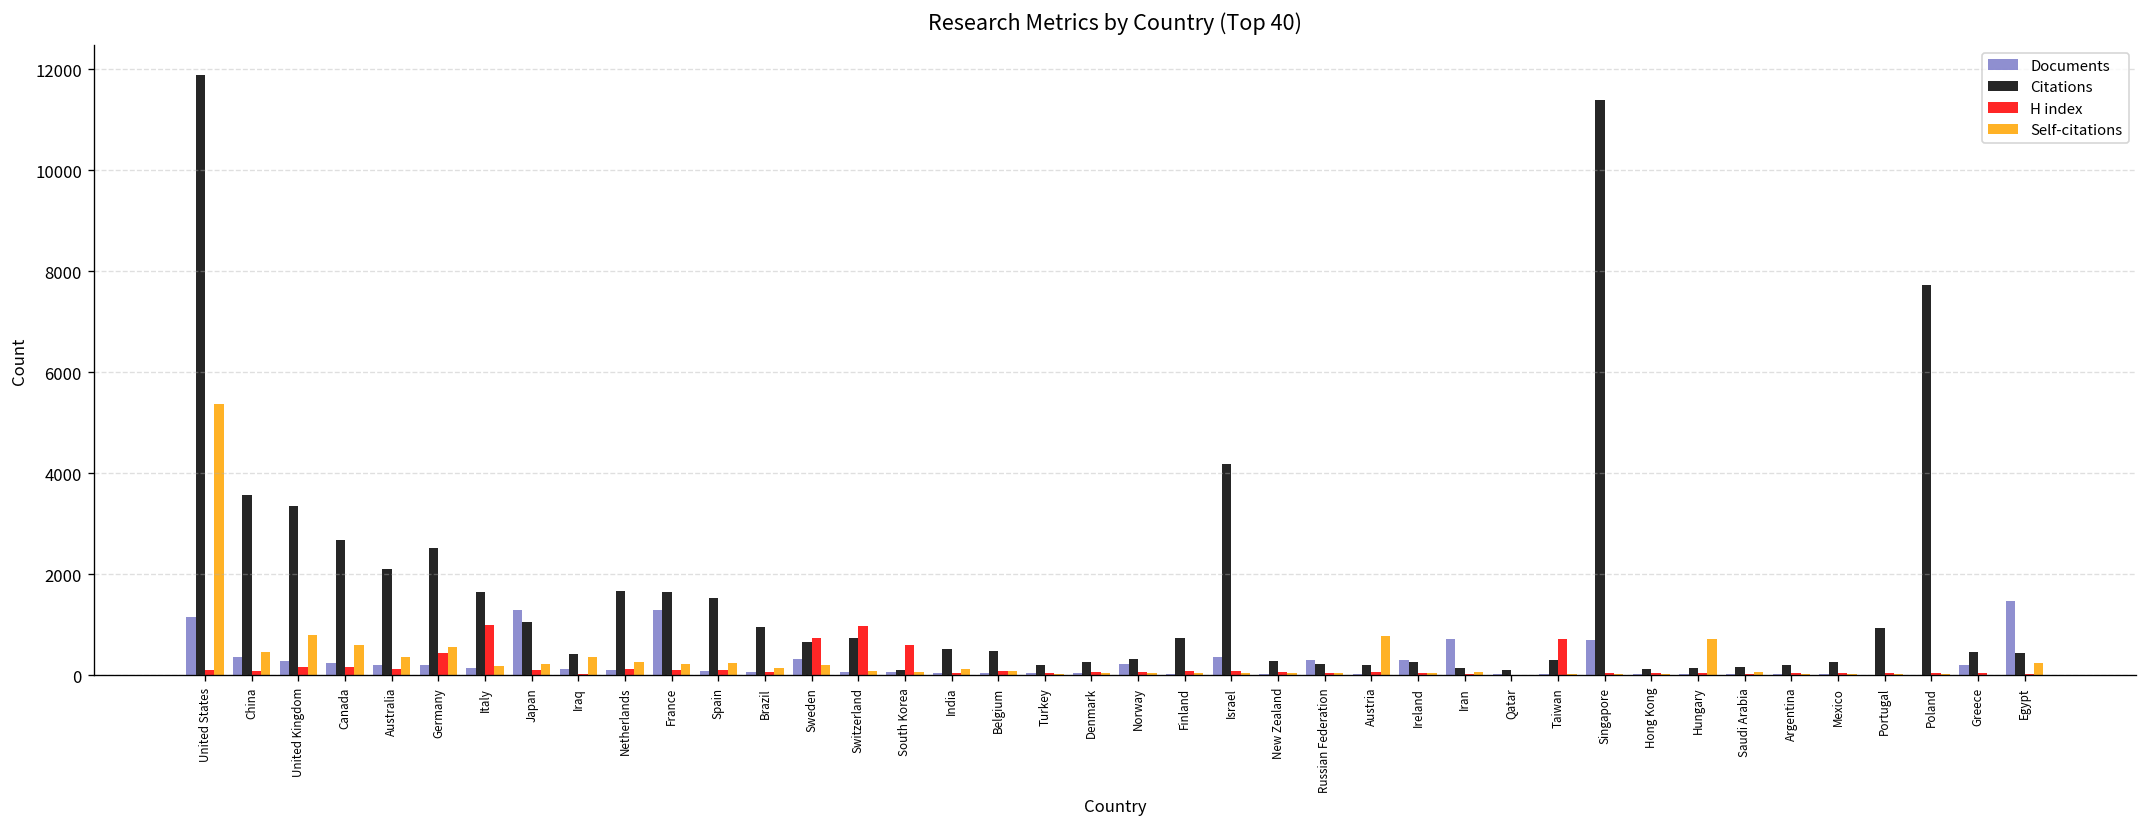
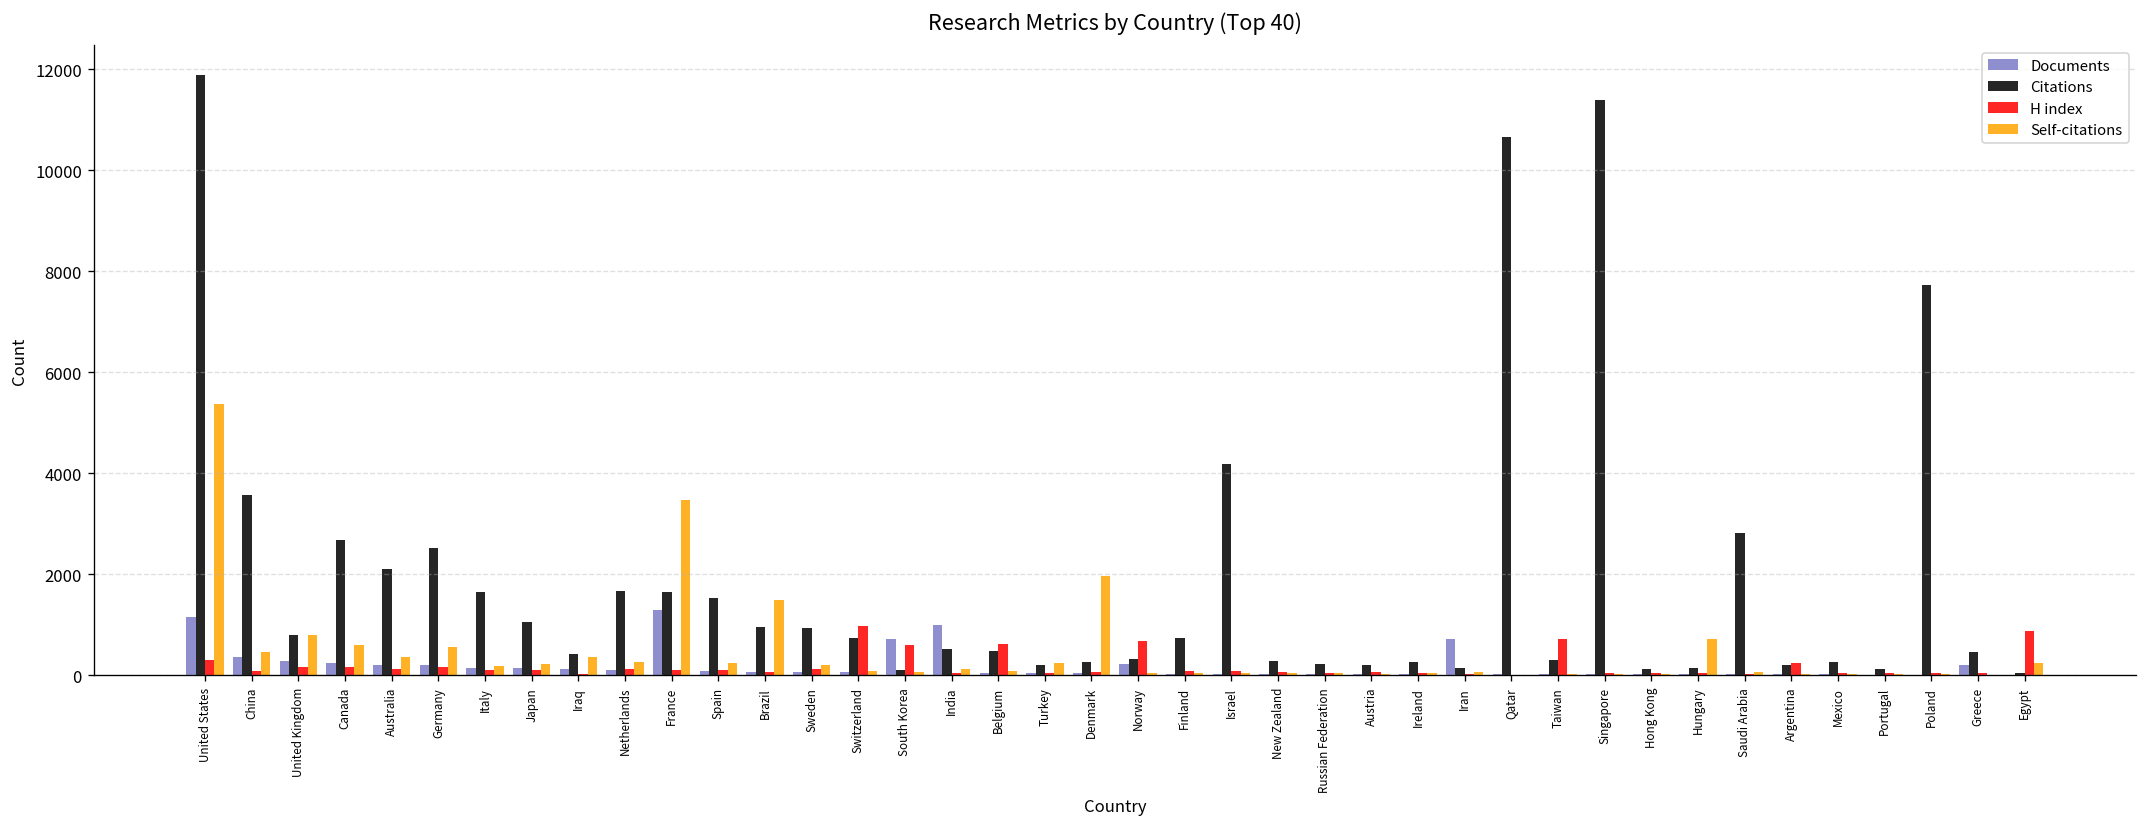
H index, United States: 100 -> 300
Citations, United Kingdom: 3400 -> 800
H index, Germany: 400 -> 200
H index, Italy: 1000 -> 100
Documents, Japan: 1300 -> 100
Self-citations, France: 200 -> 3500
Self-citations, Brazil: 100 -> 1500
Documents, Sweden: 300 -> 100
Citations, Sweden: 700 -> 900
H index, Sweden: 700 -> 100
Documents, South Korea: 100 -> 700
Documents, India: 0 -> 1000
H index, Belgium: 100 -> 600
Self-citations, Turkey: 0 -> 200
Self-citations, Denmark: 0 -> 2000
H index, Norway: 100 -> 700
Documents, Israel: 400 -> 0
Documents, Russian Federation: 300 -> 0
Self-citations, Austria: 800 -> 0
Documents, Ireland: 300 -> 0
Citations, Qatar: 100 -> 10700
Documents, Singapore: 700 -> 0
Citations, Saudi Arabia: 200 -> 2800
H index, Argentina: 0 -> 200
Citations, Portugal: 900 -> 100
Documents, Egypt: 1500 -> 0
Citations, Egypt: 400 -> 0
H index, Egypt: 0 -> 900
